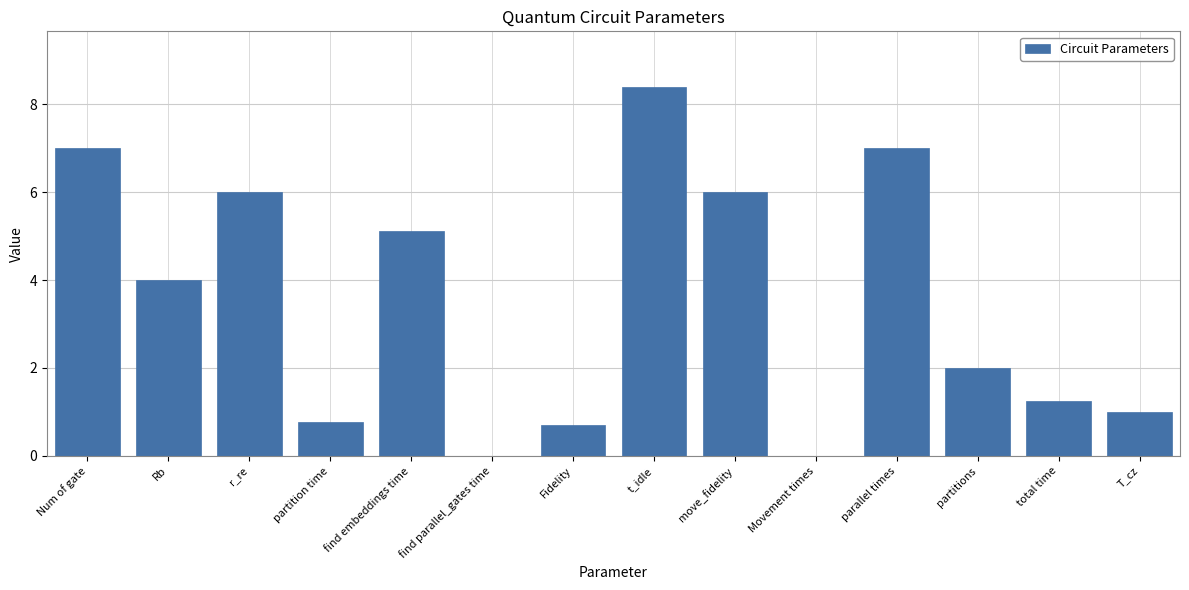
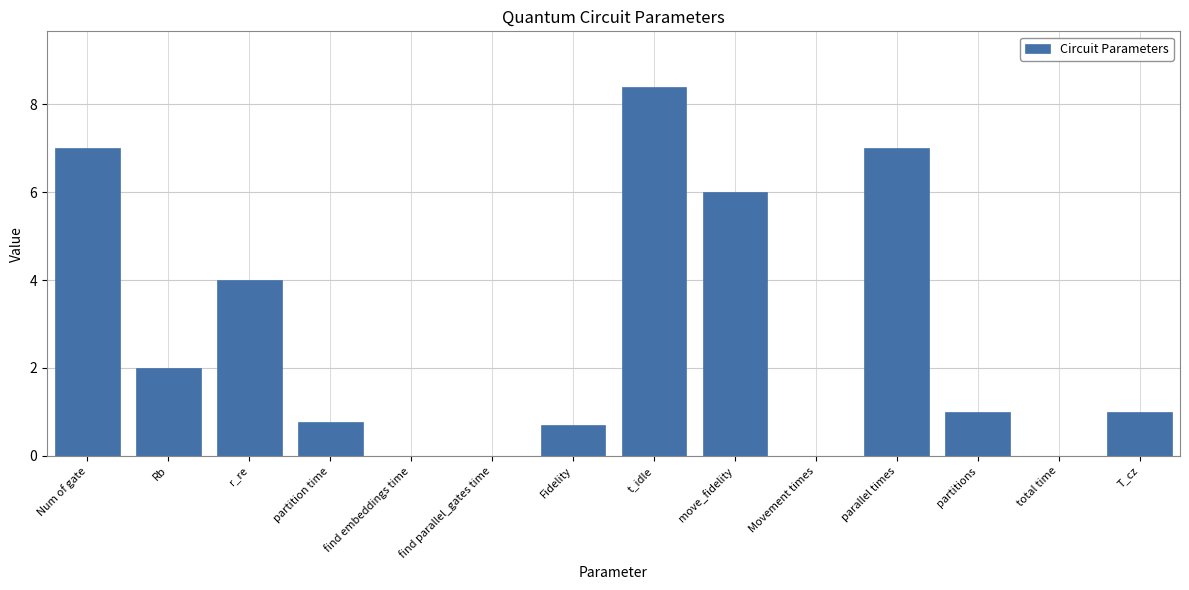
Rb: 4 -> 2
r_re: 6 -> 4
find embeddings time: 5.1 -> 0.0
partitions: 2 -> 1
total time: 1.2 -> 0.0
